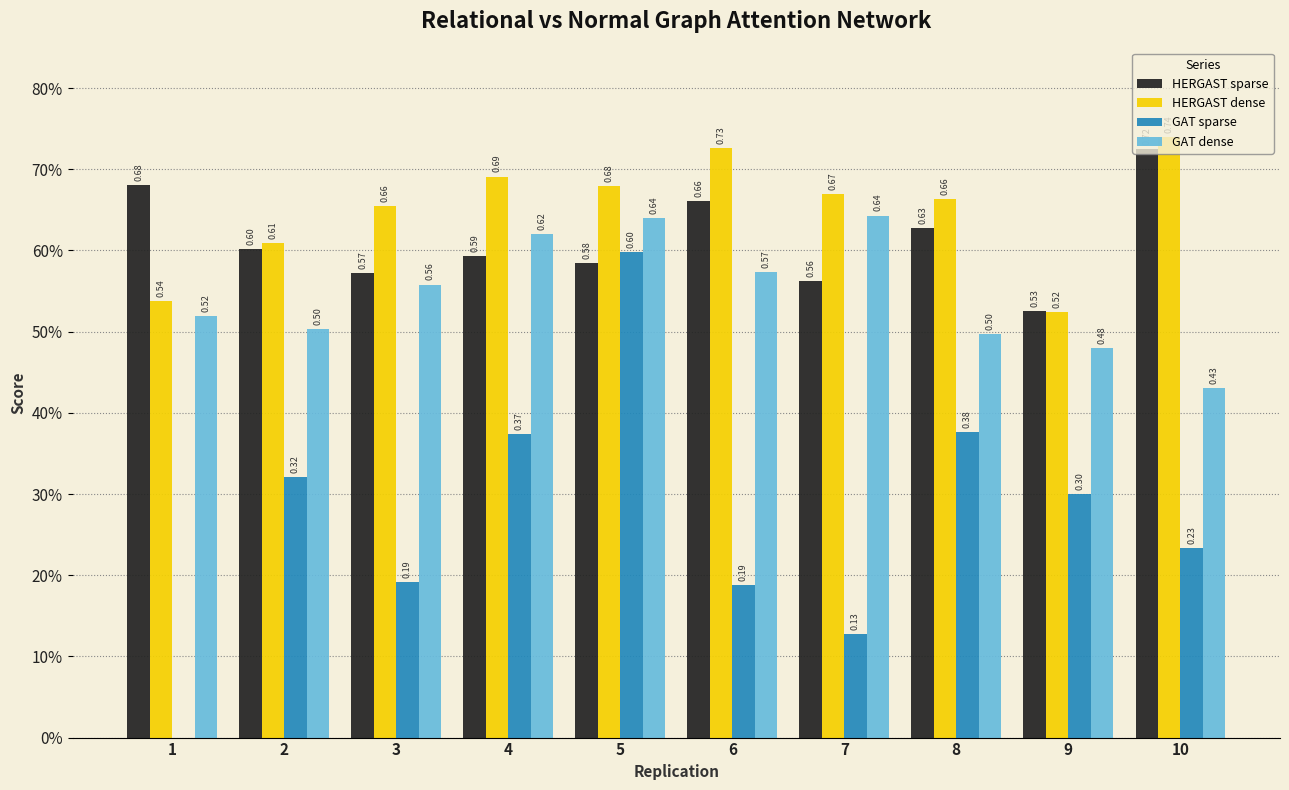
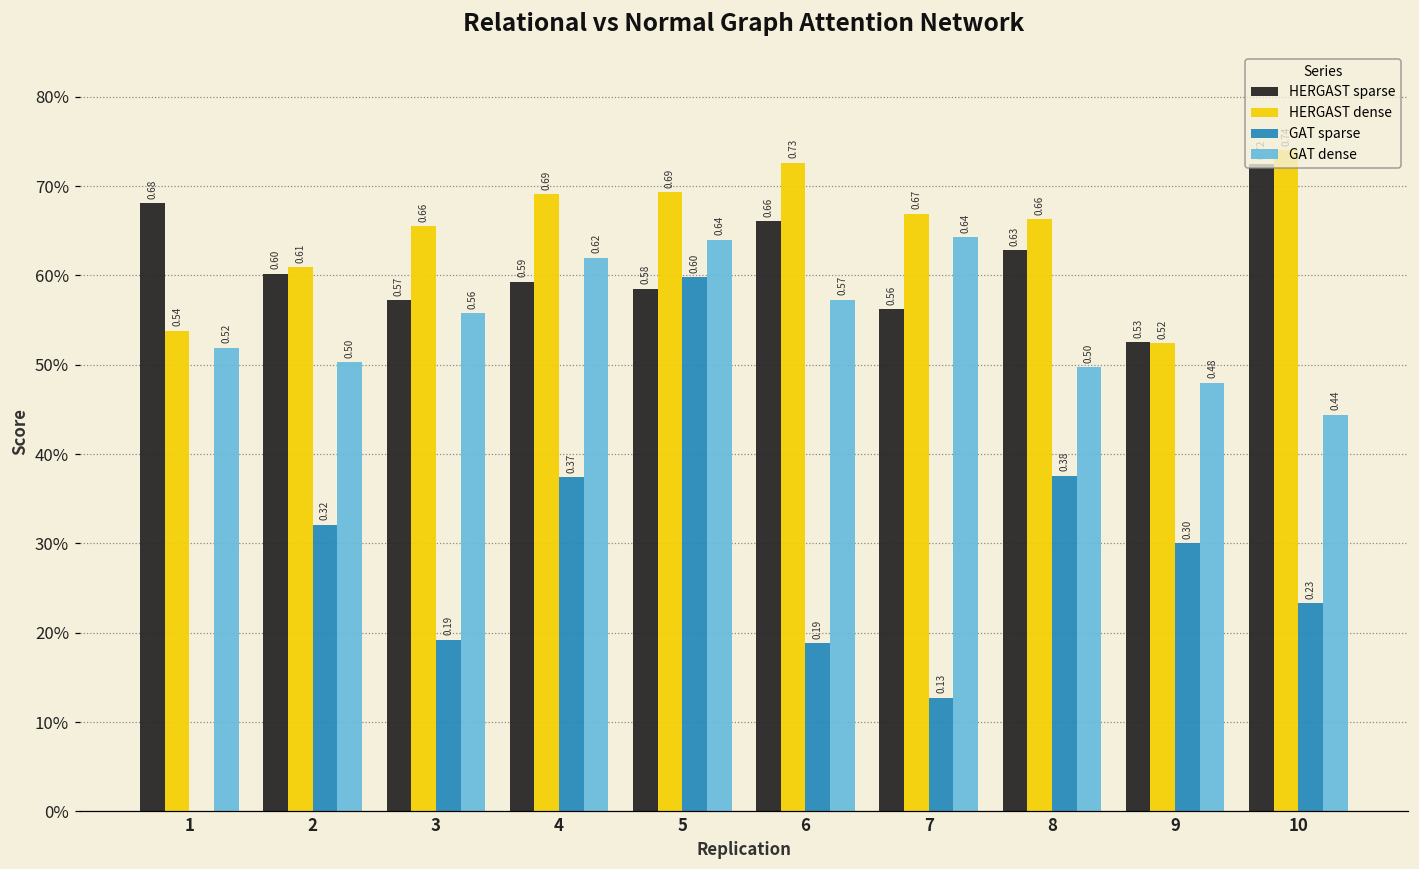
HERGAST dense, 5: 0.68 -> 0.69
GAT dense, 10: 0.43 -> 0.44
